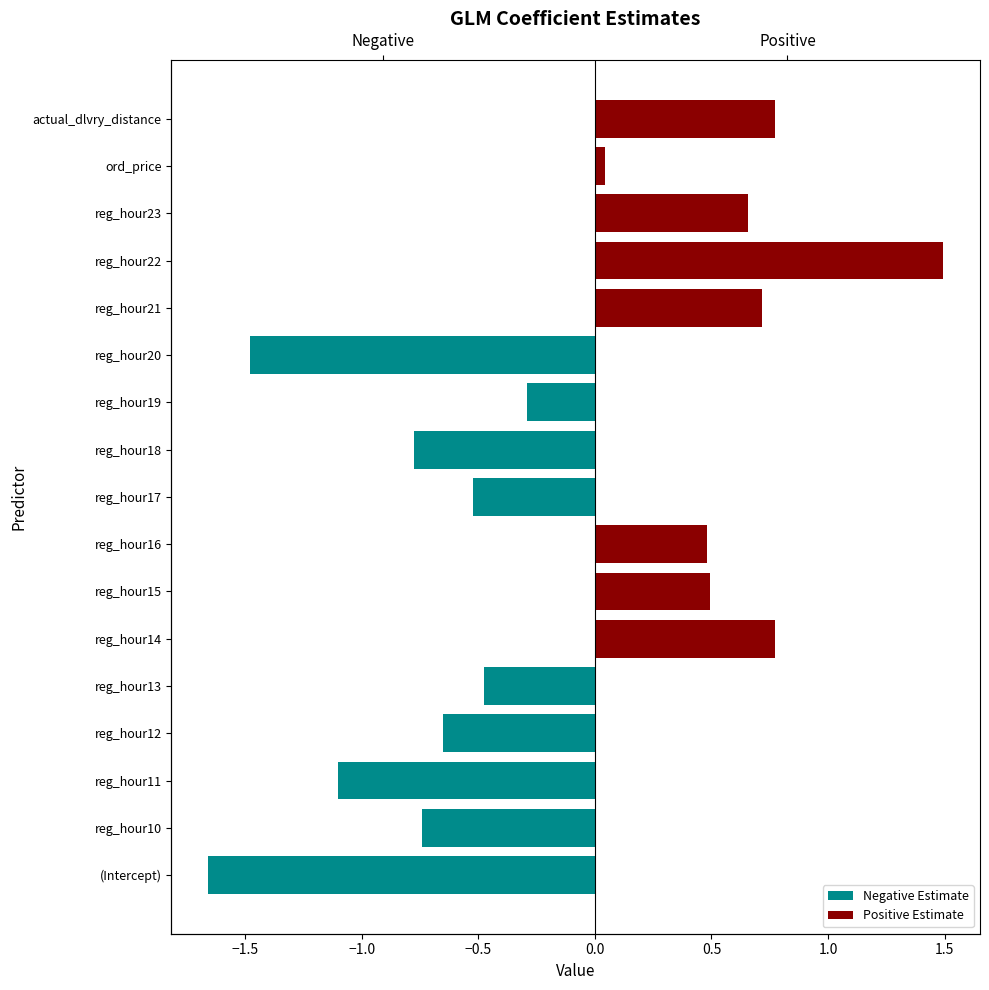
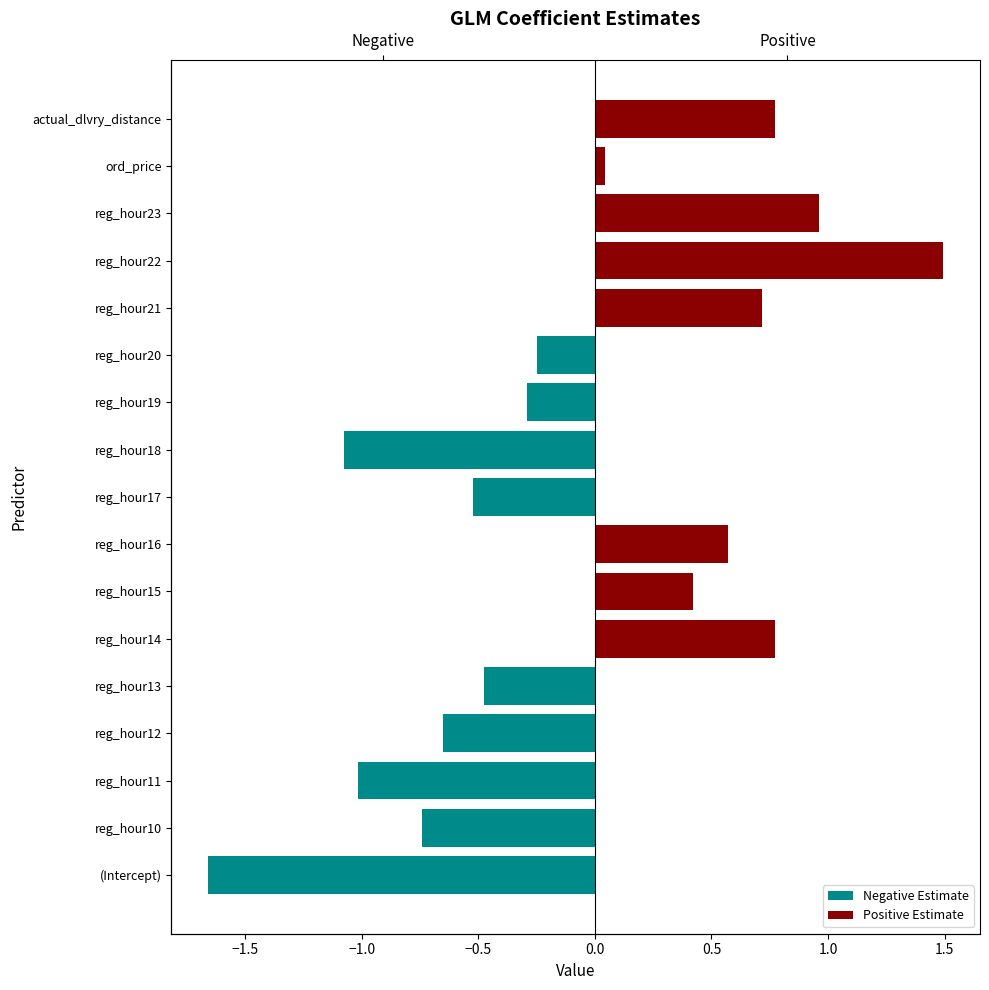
Positive Estimate, reg_hour23: 0.65 -> 0.96
Negative Estimate, reg_hour20: -1.48 -> -0.25
Negative Estimate, reg_hour18: -0.78 -> -1.08
Positive Estimate, reg_hour16: 0.48 -> 0.57
Positive Estimate, reg_hour15: 0.49 -> 0.42
Negative Estimate, reg_hour11: -1.10 -> -1.02
